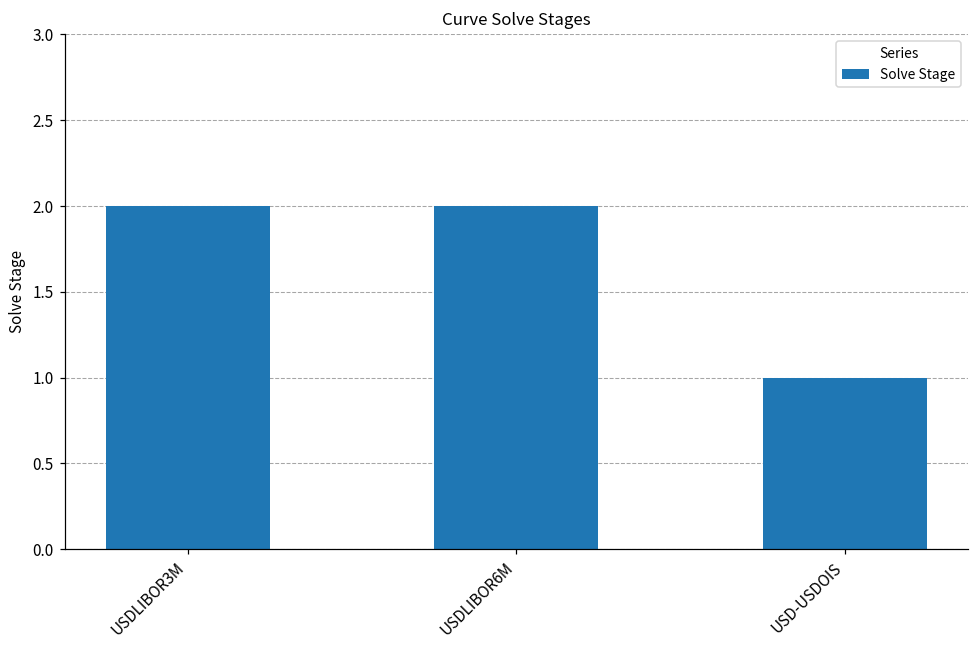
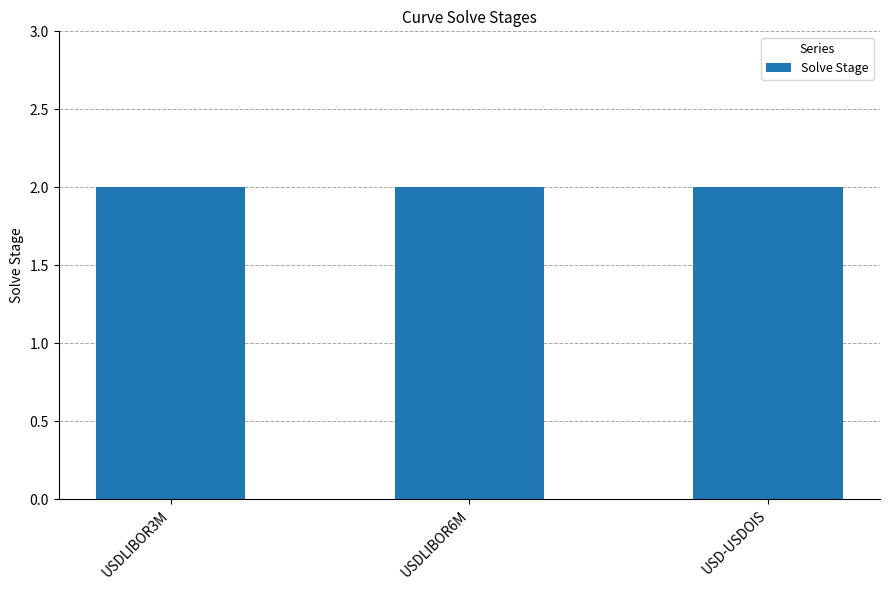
USD-USDOIS: 1 -> 2
